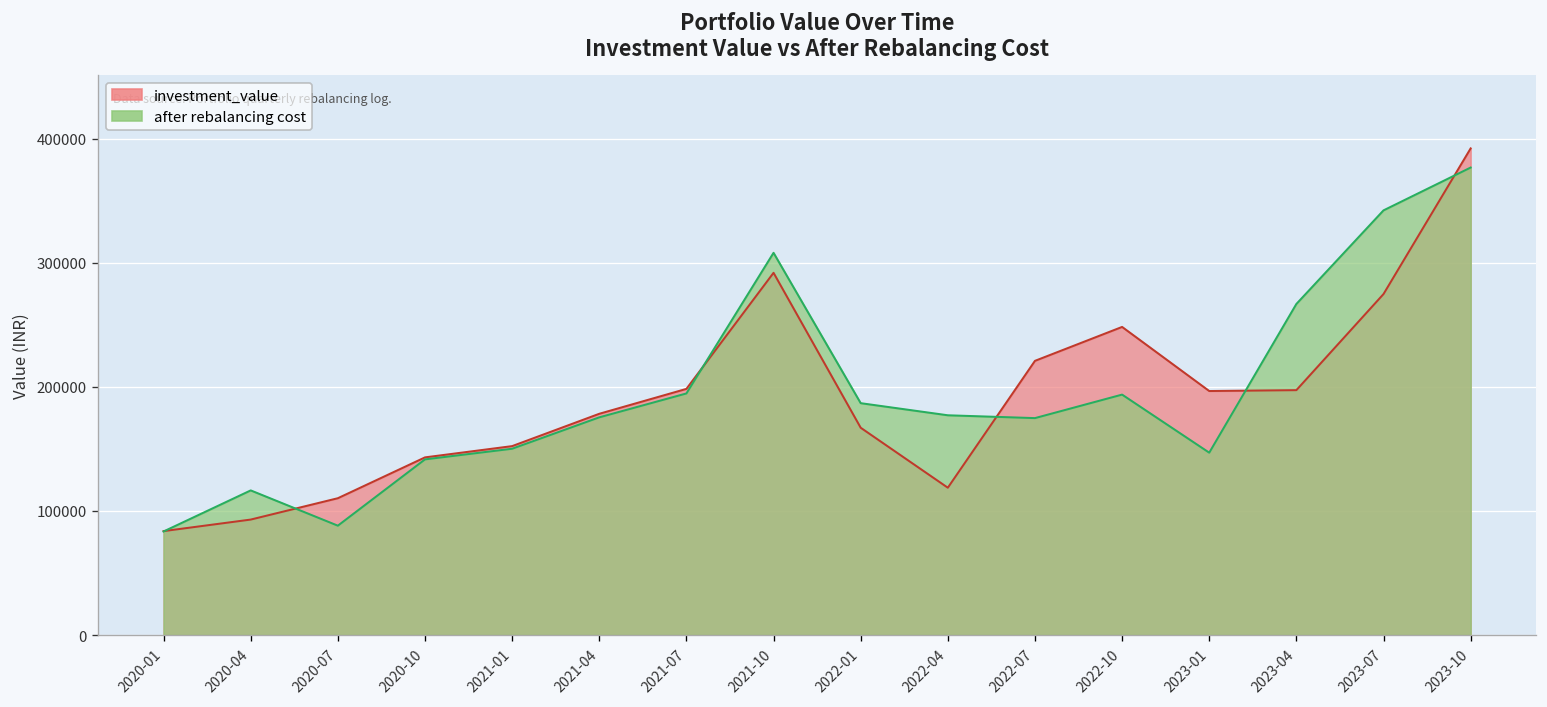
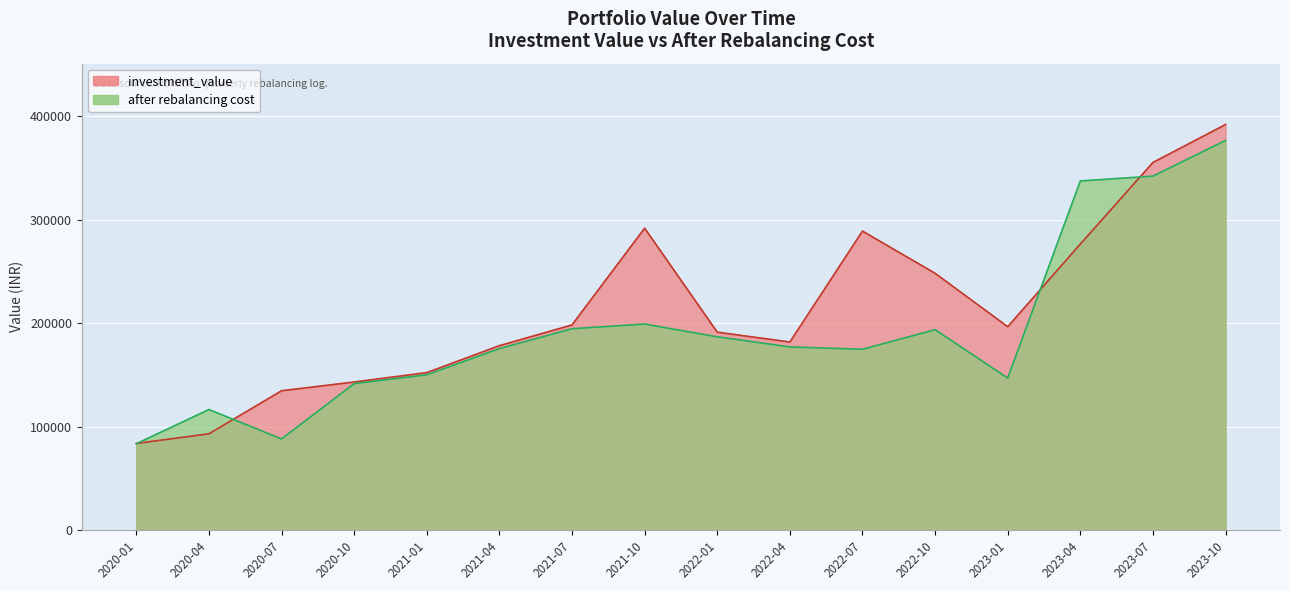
investment_value, 2020-07: 110000 -> 135000
after rebalancing cost, 2021-10: 308000 -> 199000
investment_value, 2022-01: 167000 -> 191000
investment_value, 2022-04: 119000 -> 182000
investment_value, 2022-07: 221000 -> 289000
investment_value, 2023-04: 197000 -> 277000
after rebalancing cost, 2023-04: 267000 -> 338000
investment_value, 2023-07: 275000 -> 355000
